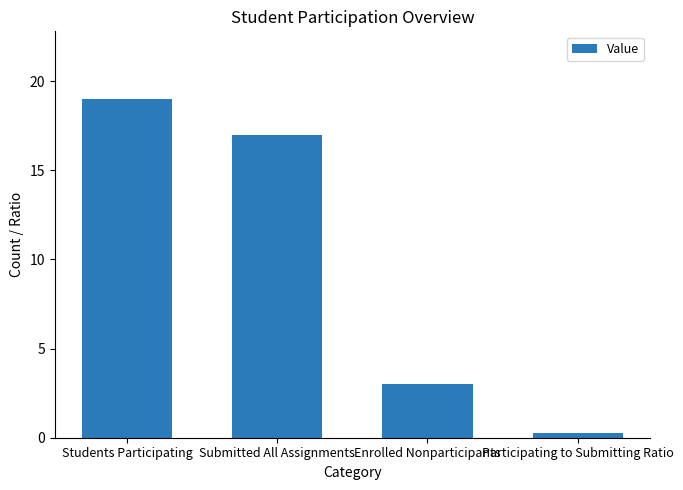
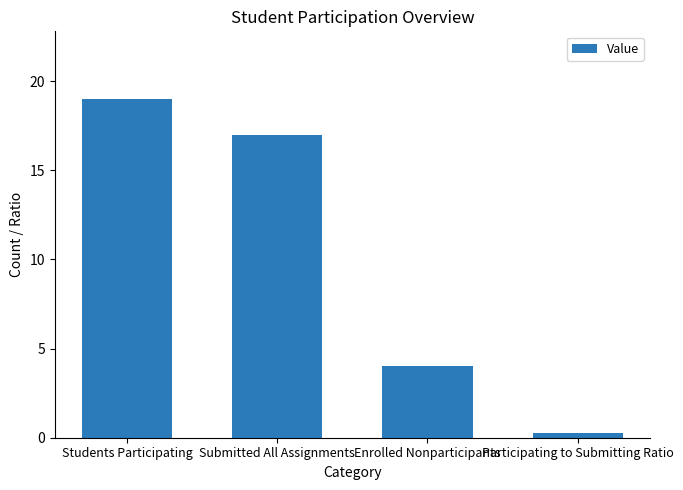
Enrolled Nonparticipants: 3 -> 4
